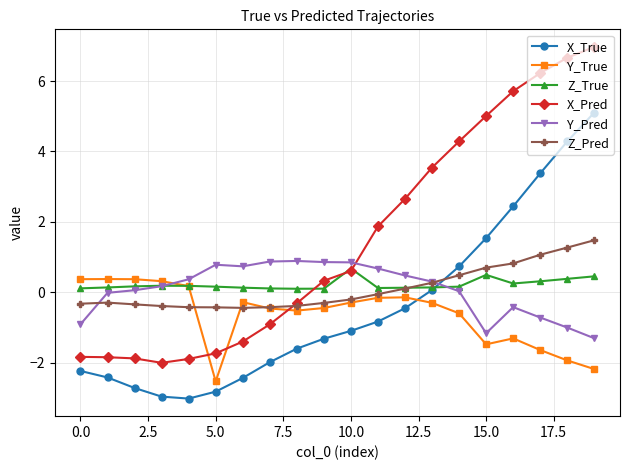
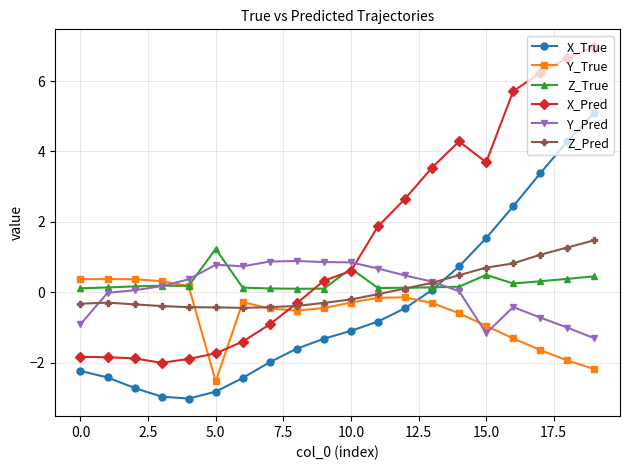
Z_True, 5.0: 0.2 -> 1.2
Y_True, 15.0: -1.5 -> -1.0
X_Pred, 15.0: 5.0 -> 3.7
